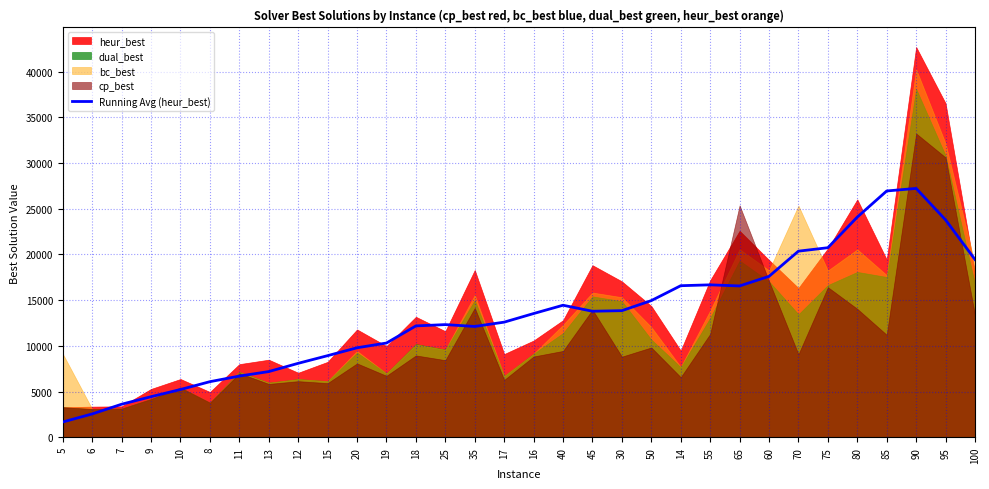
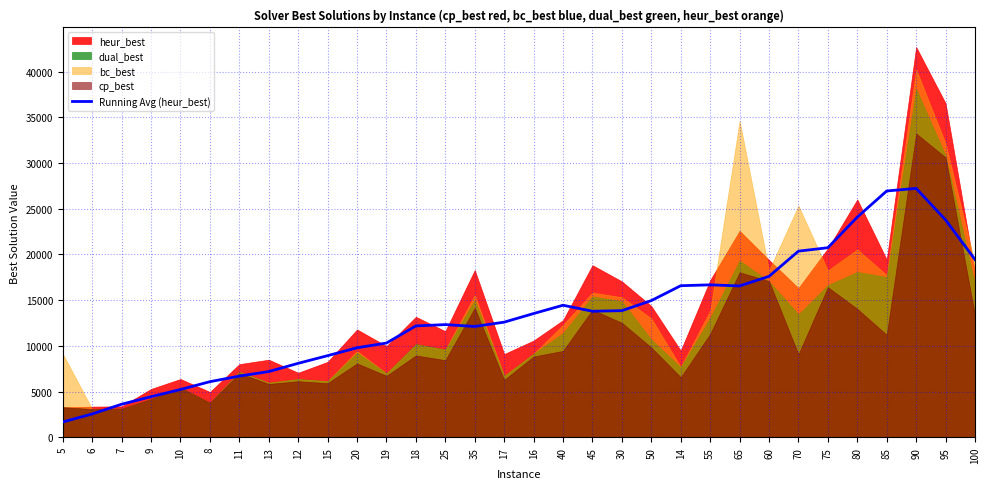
cp_best, 30: 9000 -> 13000
bc_best, 50: 12000 -> 13000
bc_best, 65: 21000 -> 35000
cp_best, 65: 25000 -> 18000
